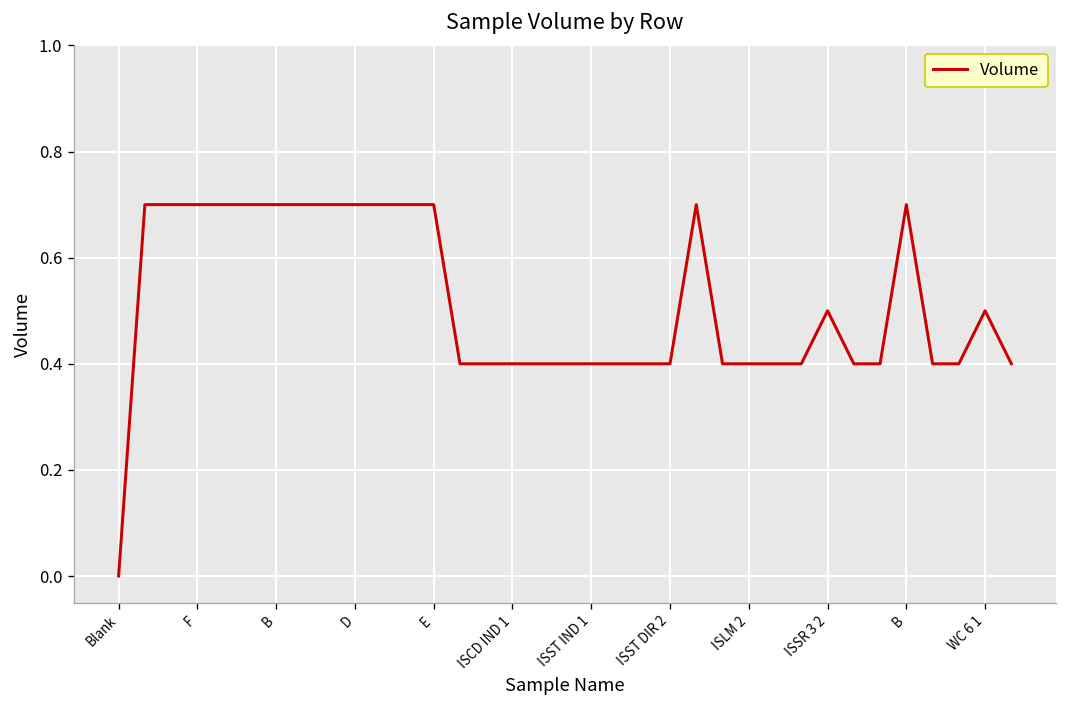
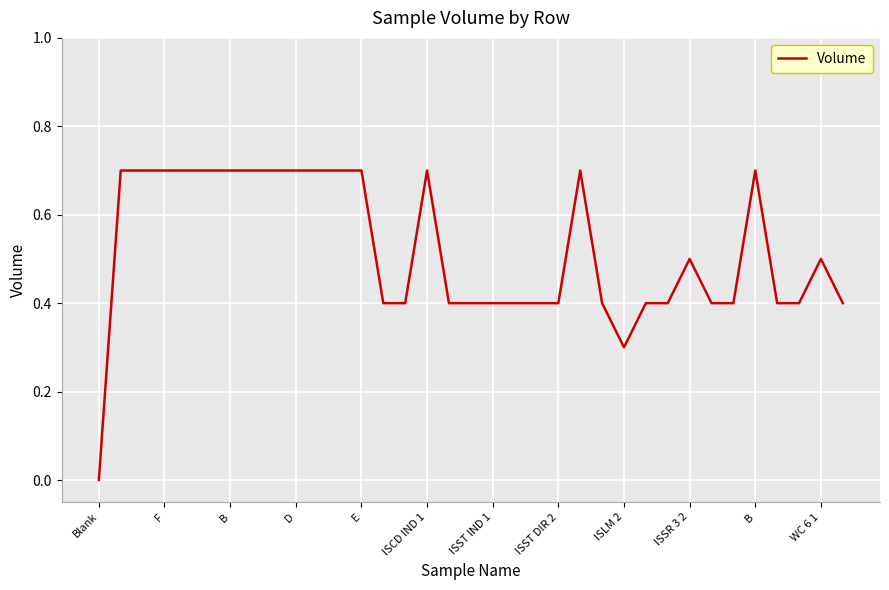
ISCD IND 1: 0.4 -> 0.7
ISLM 2: 0.4 -> 0.3
